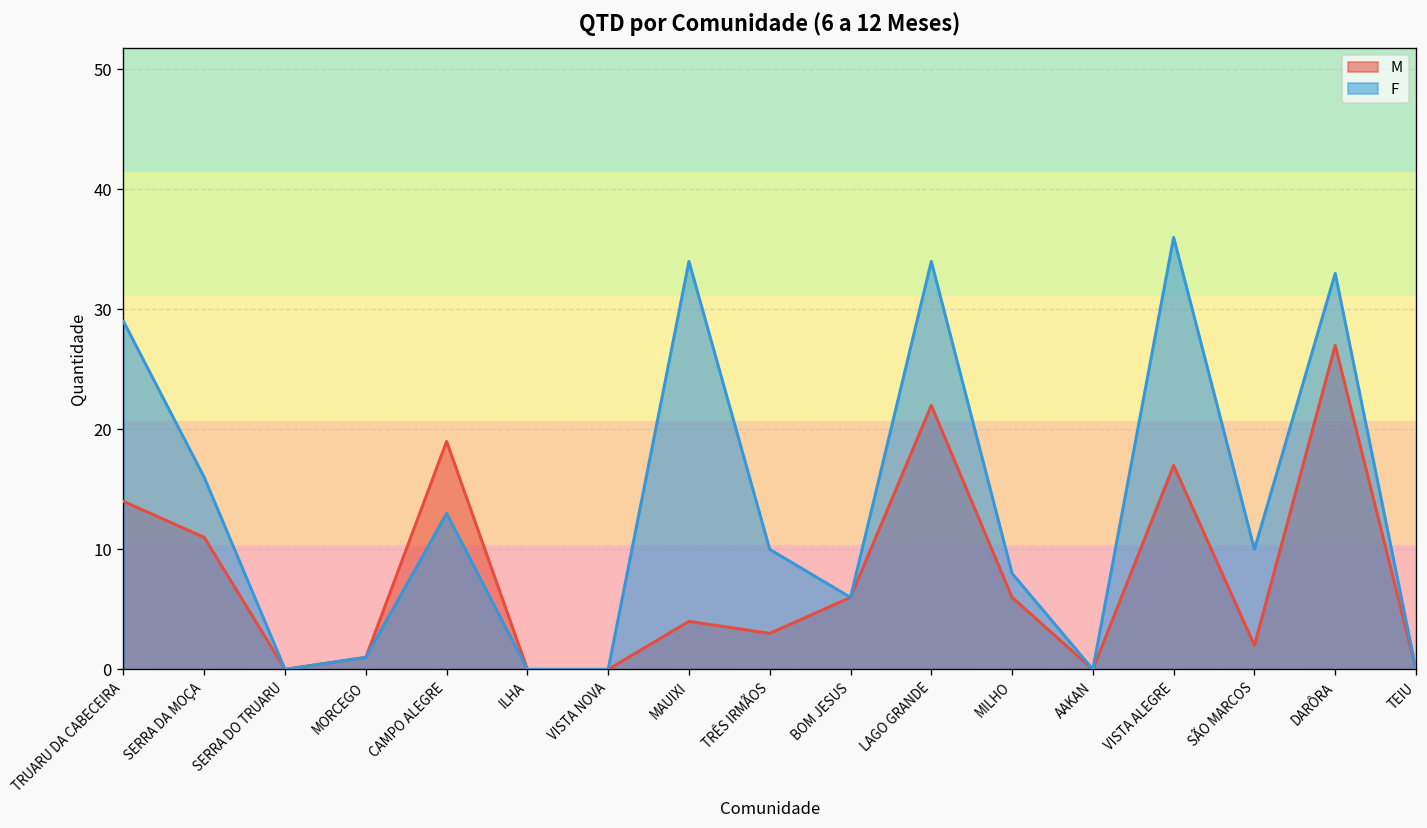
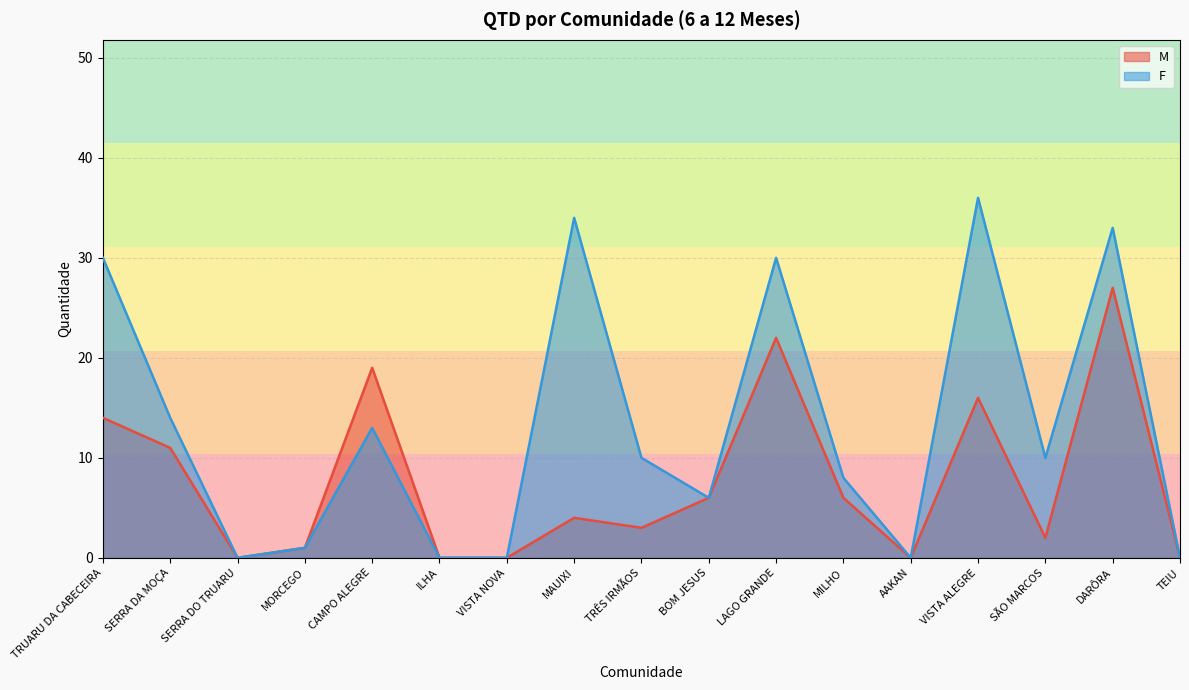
F, TRUARU DA CABECEIRA: 29 -> 30
F, SERRA DA MOÇA: 16 -> 14
F, LAGO GRANDE: 34 -> 30
M, VISTA ALEGRE: 17 -> 16
